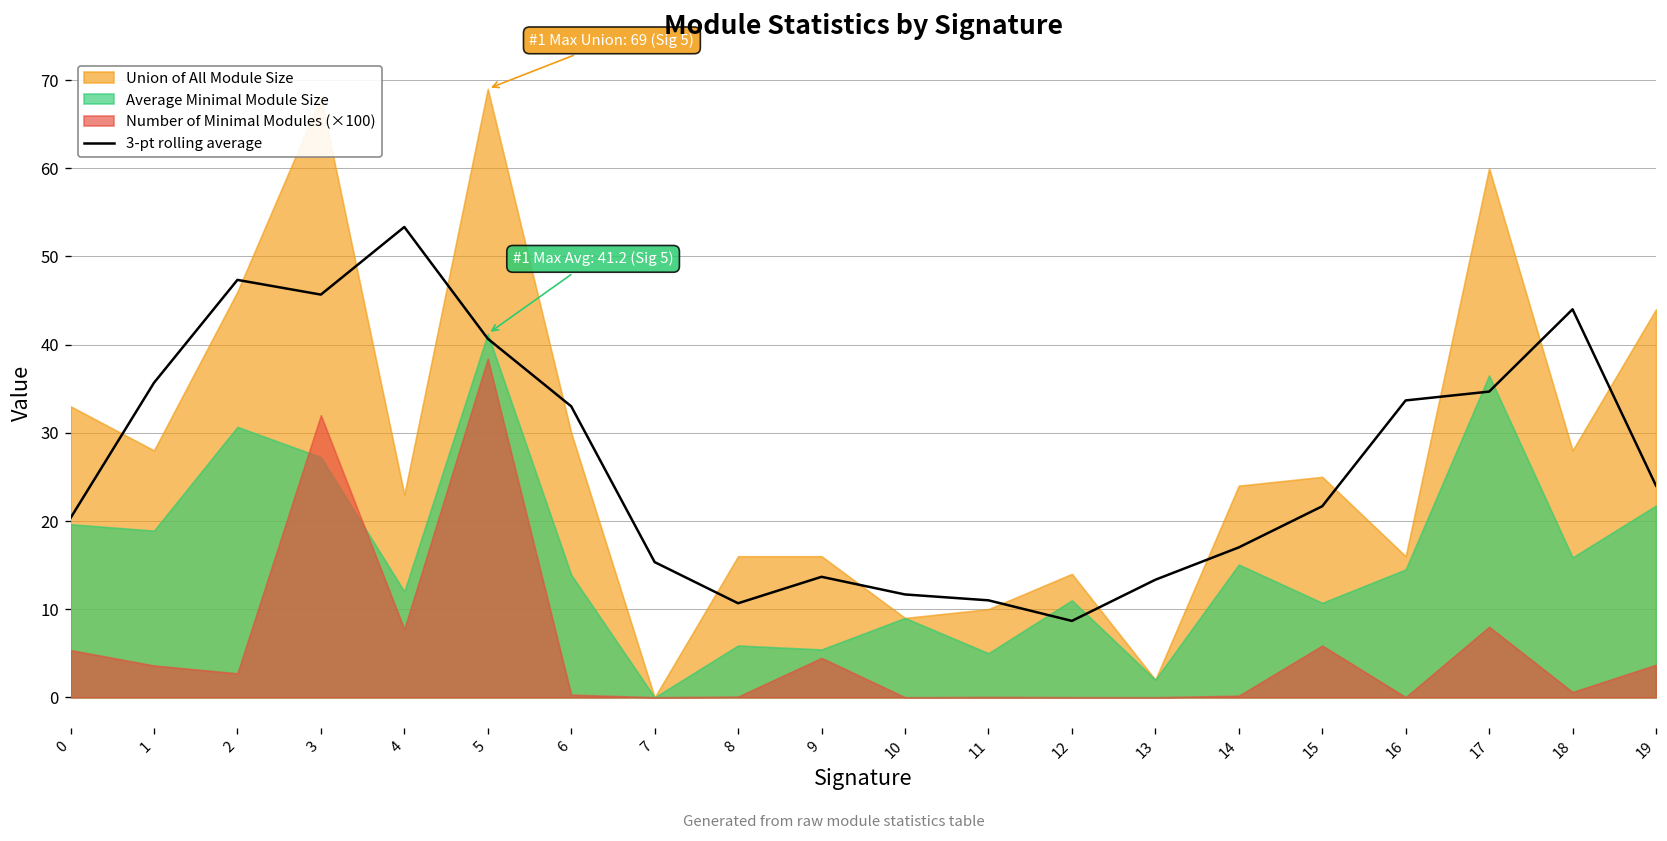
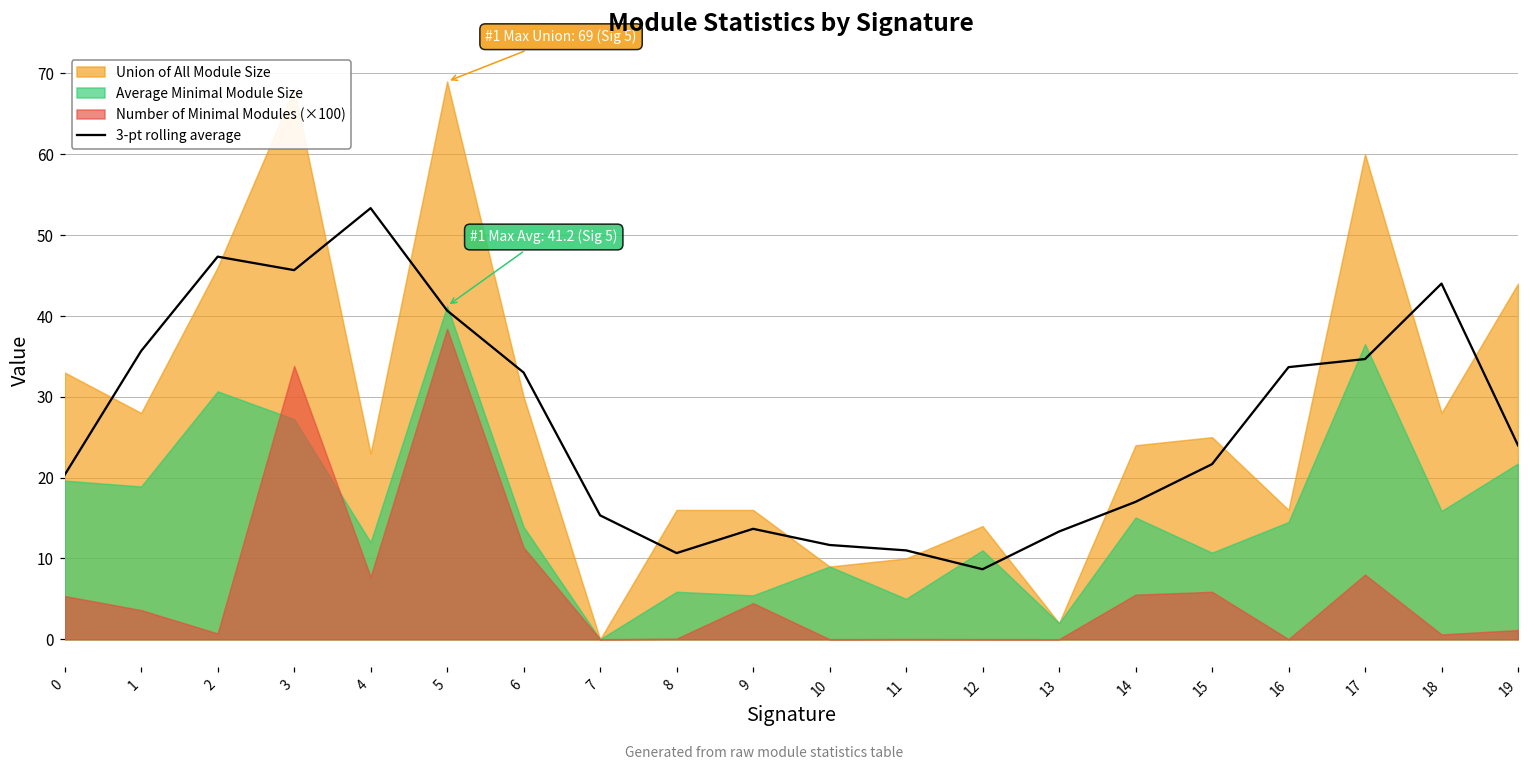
Number of Minimal Modules (×100), 2: 3 -> 1
Number of Minimal Modules (×100), 3: 32 -> 34
Number of Minimal Modules (×100), 6: 0 -> 11
Number of Minimal Modules (×100), 14: 0 -> 6
Number of Minimal Modules (×100), 19: 4 -> 1
